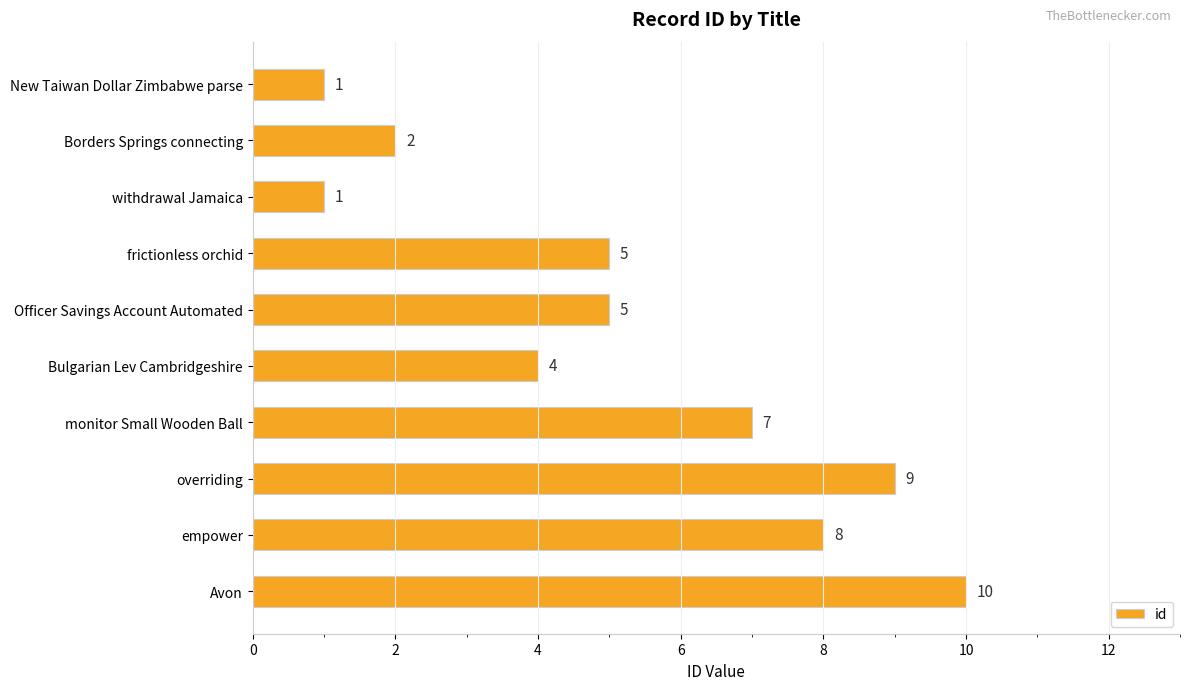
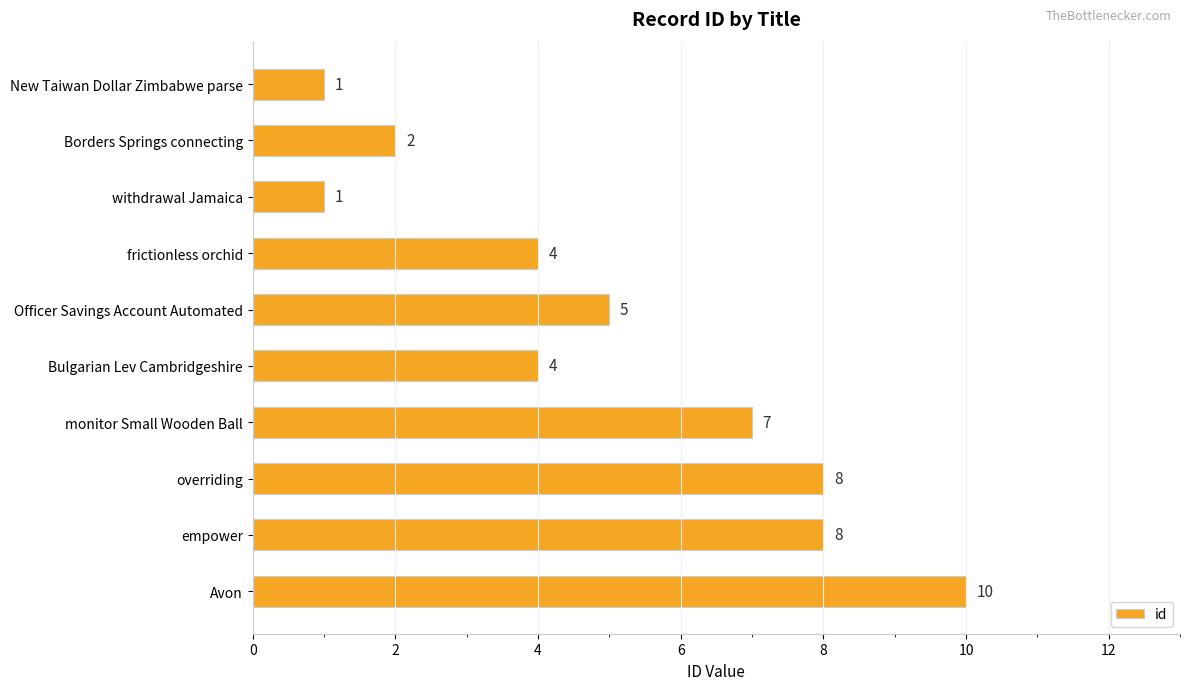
frictionless orchid: 5 -> 4
overriding: 9 -> 8
